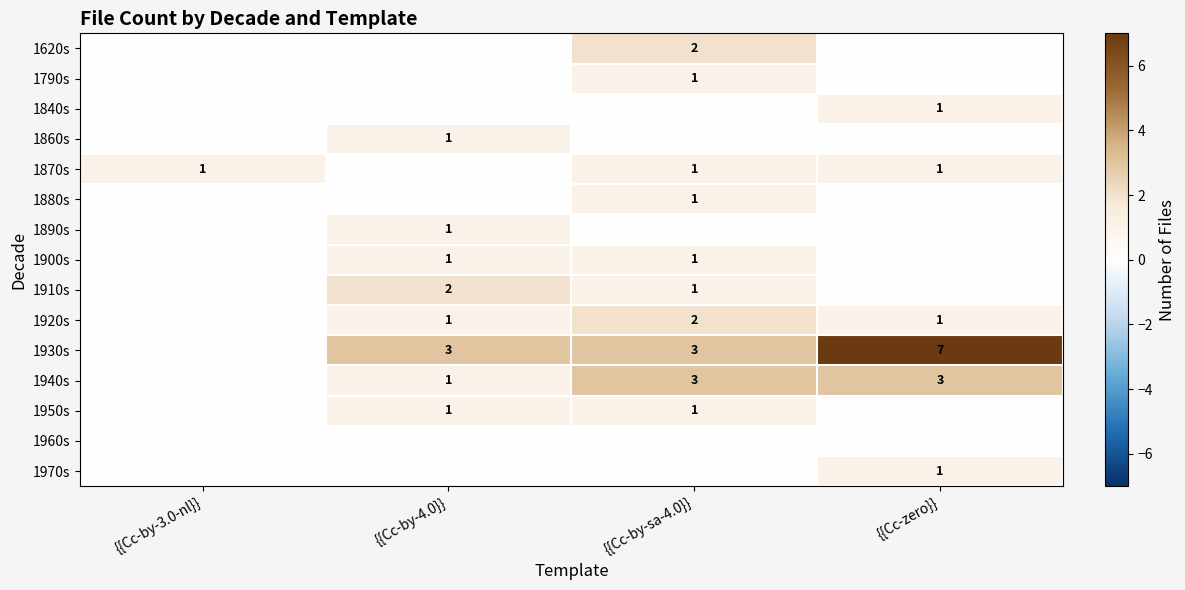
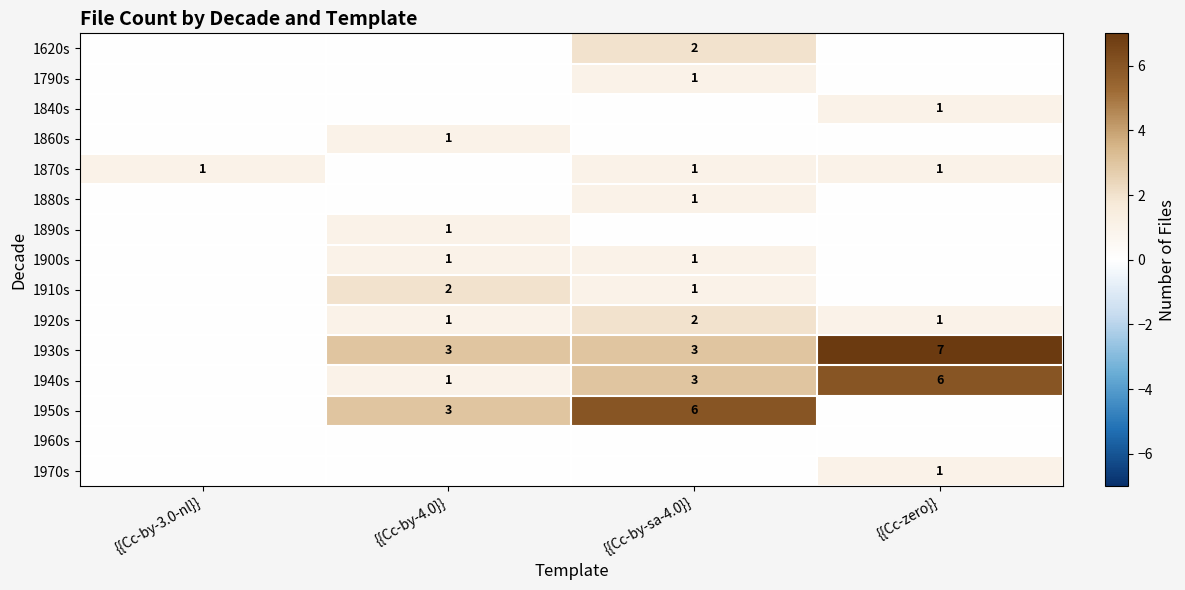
1940s, {{Cc-zero}}: 3 -> 6
1950s, {{Cc-by-4.0}}: 1 -> 3
1950s, {{Cc-by-sa-4.0}}: 1 -> 6
